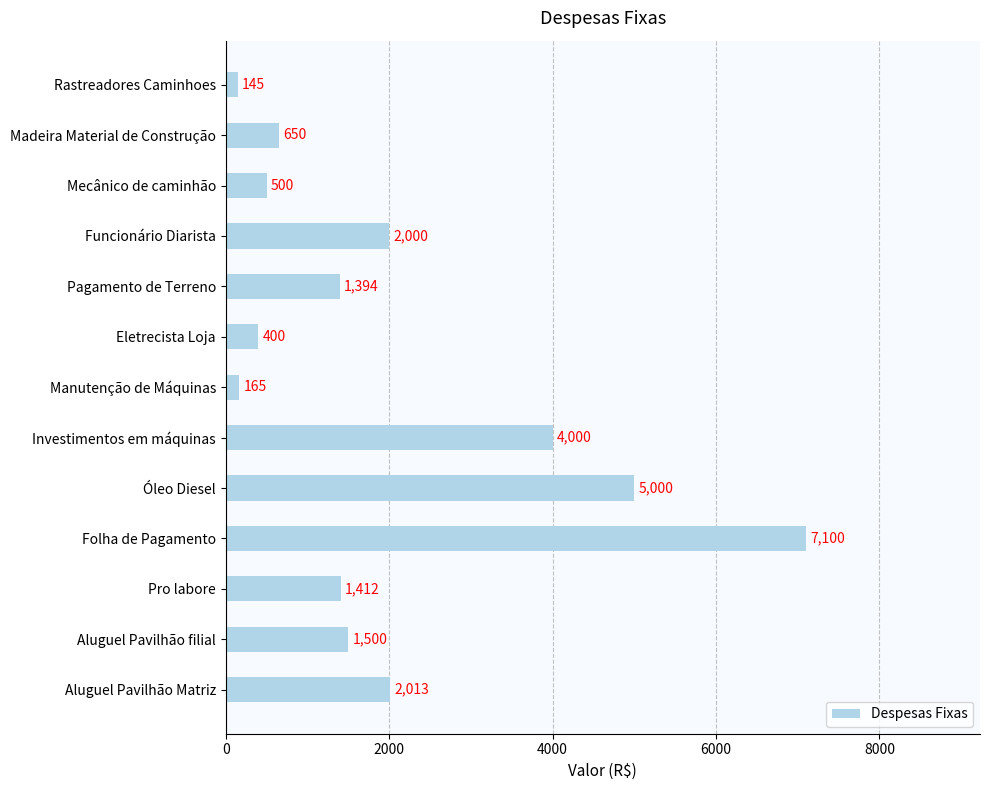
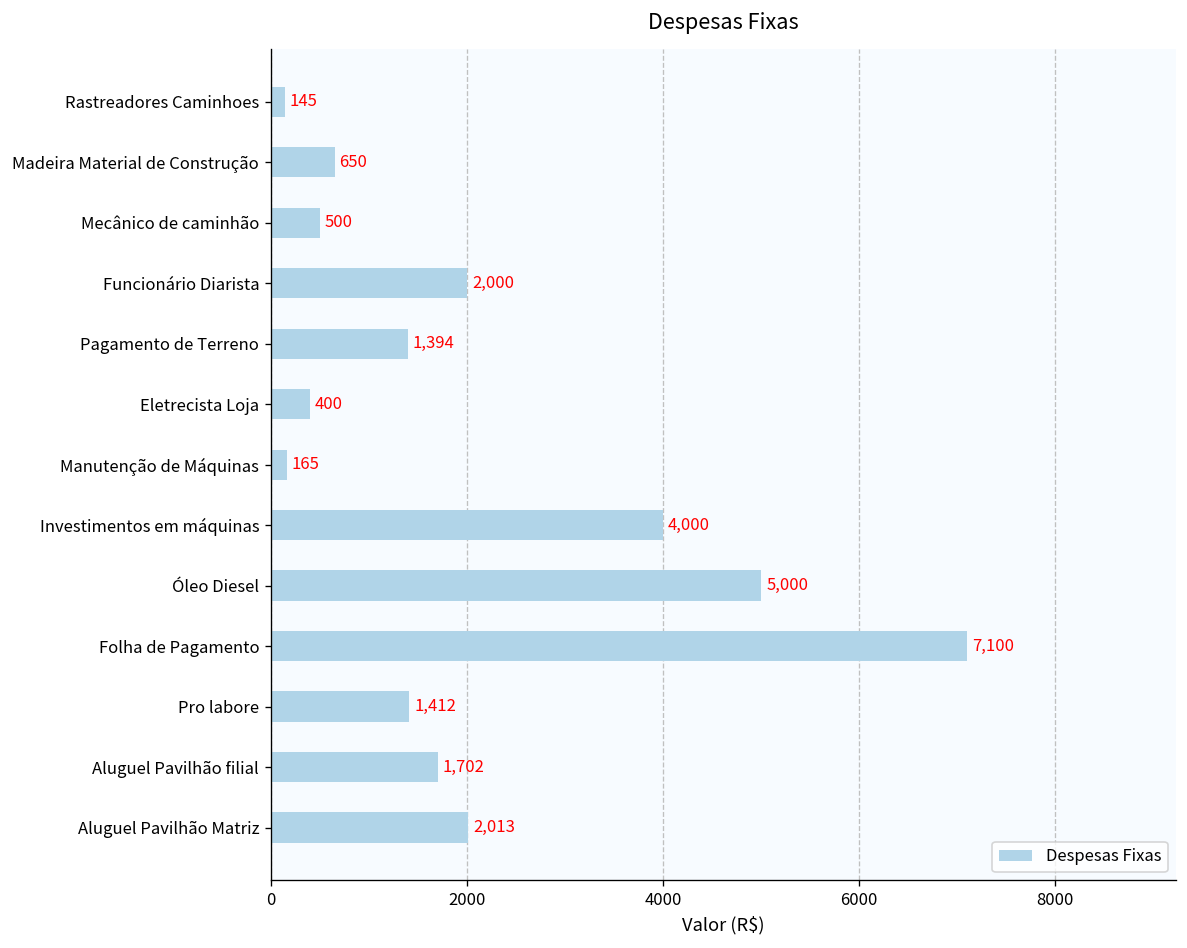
Aluguel Pavilhão filial: 1,500 -> 1,702
